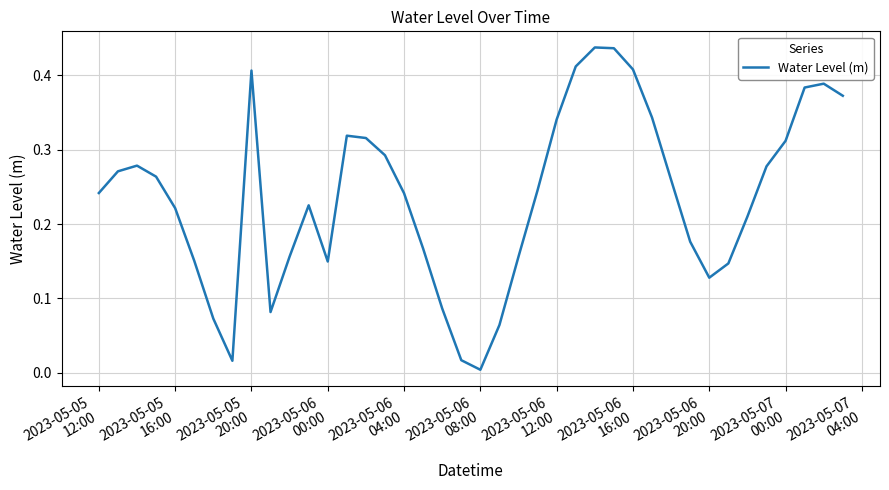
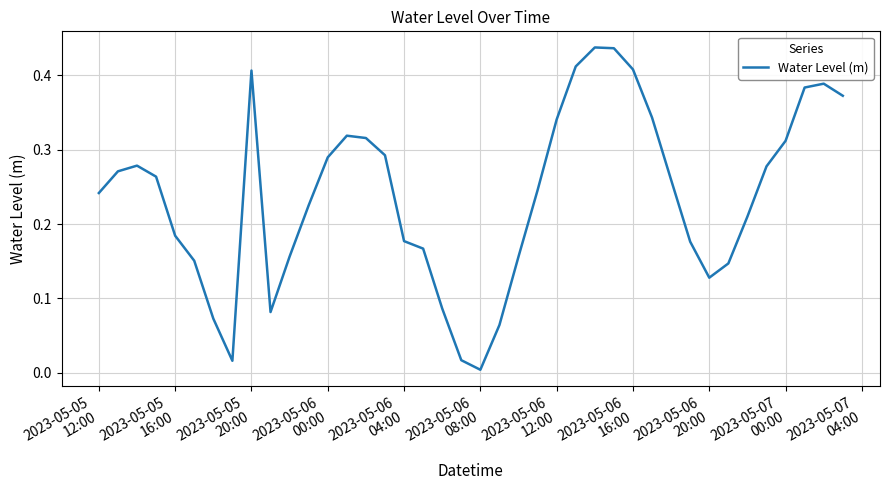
2023-05-05 16:00: 0.22 -> 0.18
2023-05-06 00:00: 0.15 -> 0.29
2023-05-06 04:00: 0.24 -> 0.18
